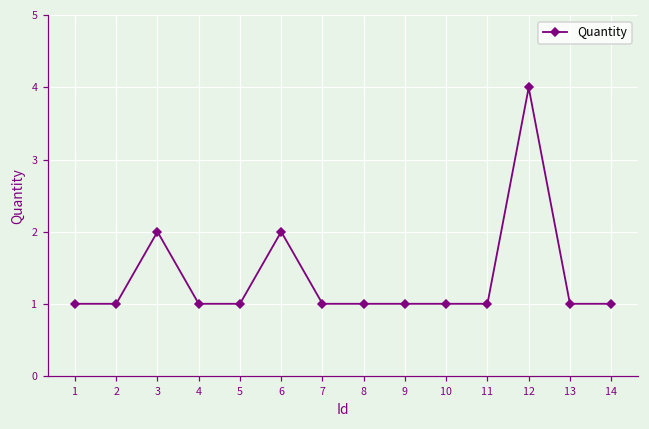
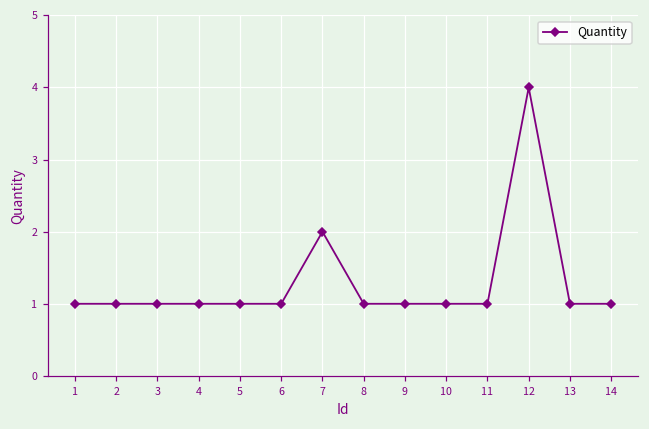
3: 2 -> 1
6: 2 -> 1
7: 1 -> 2
